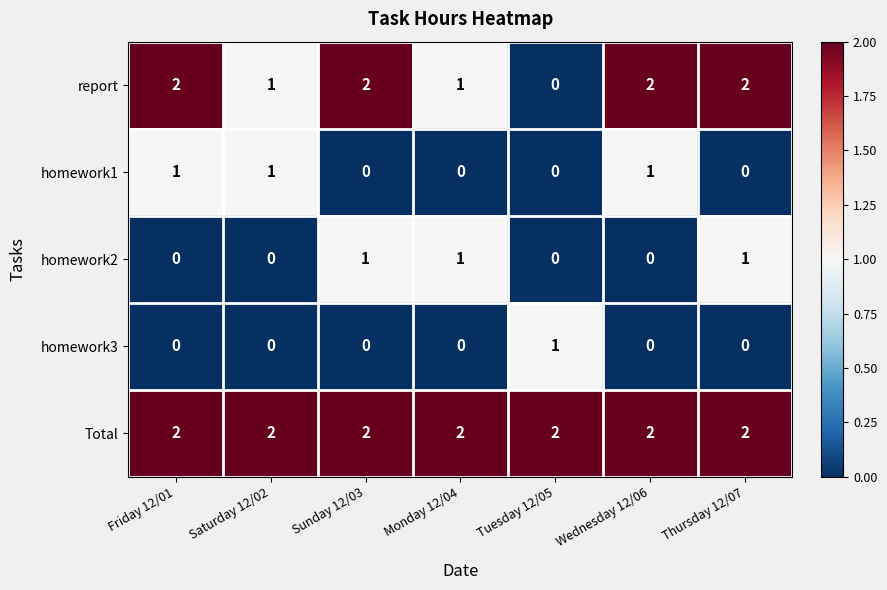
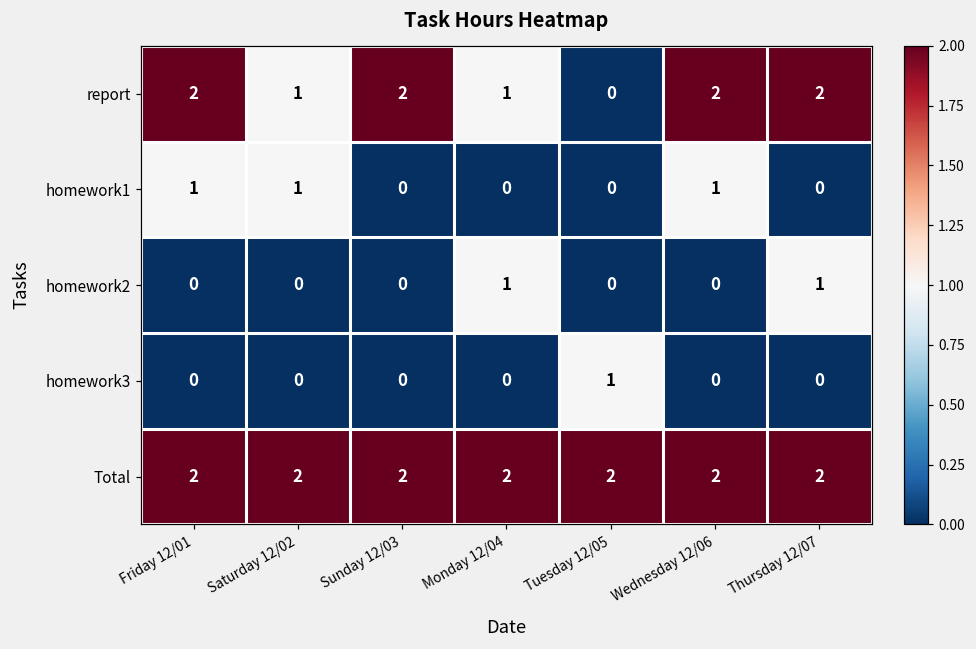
homework2, Sunday 12/03: 1 -> 0
